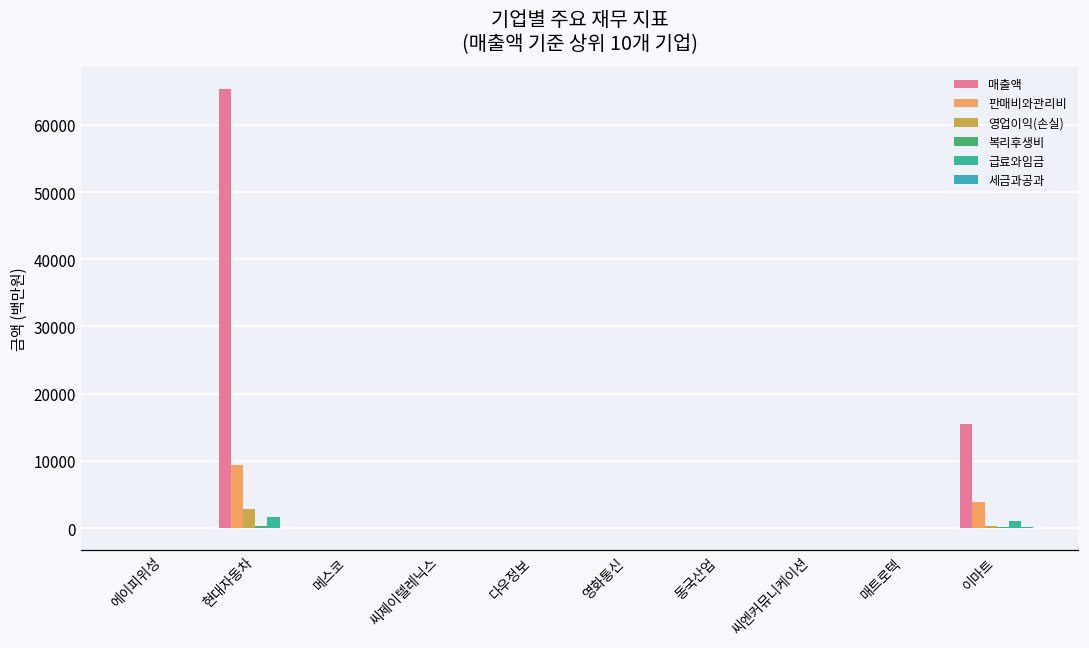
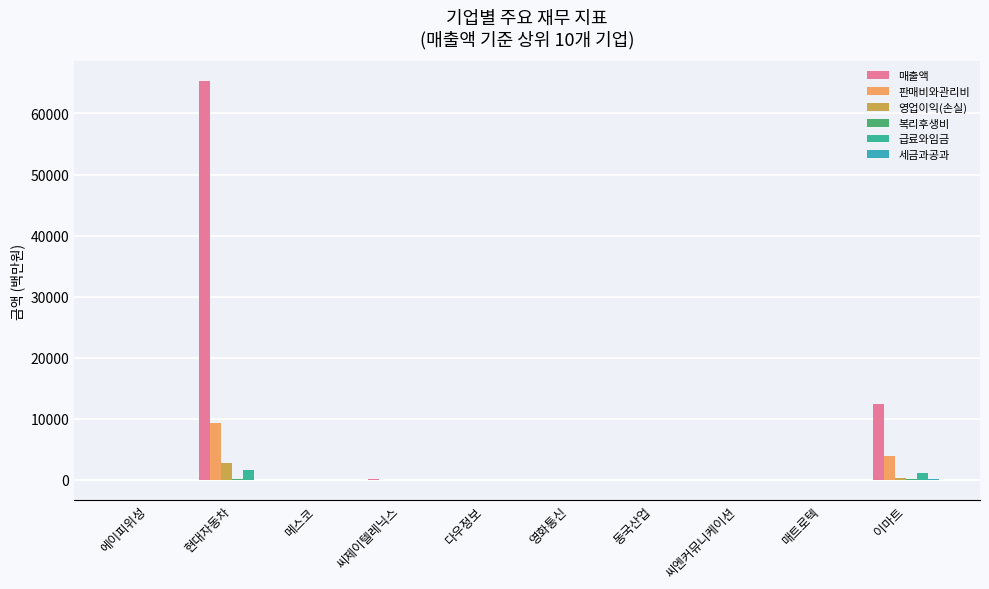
매출액, 이마트: 15000 -> 12000
